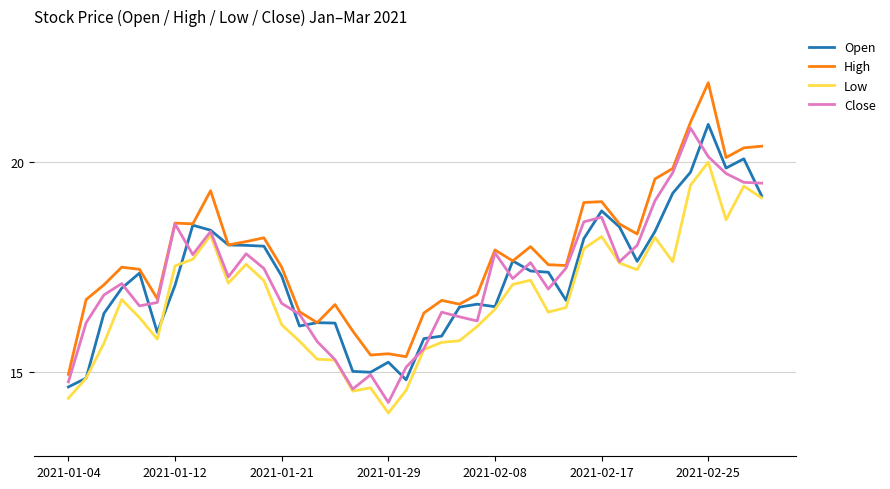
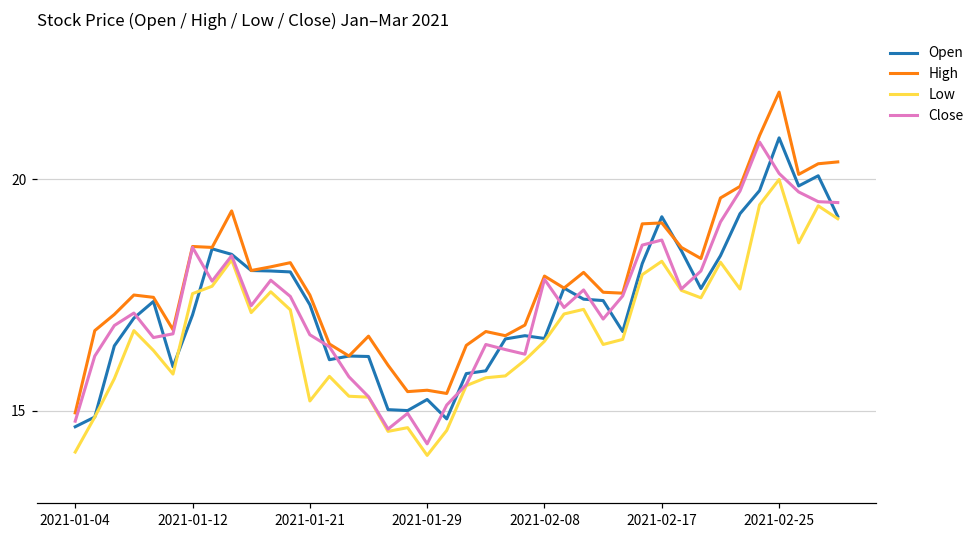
Low, 2021-01-04: 14.4 -> 14.1
Low, 2021-01-21: 16.1 -> 15.2
Open, 2021-02-17: 18.8 -> 19.2
